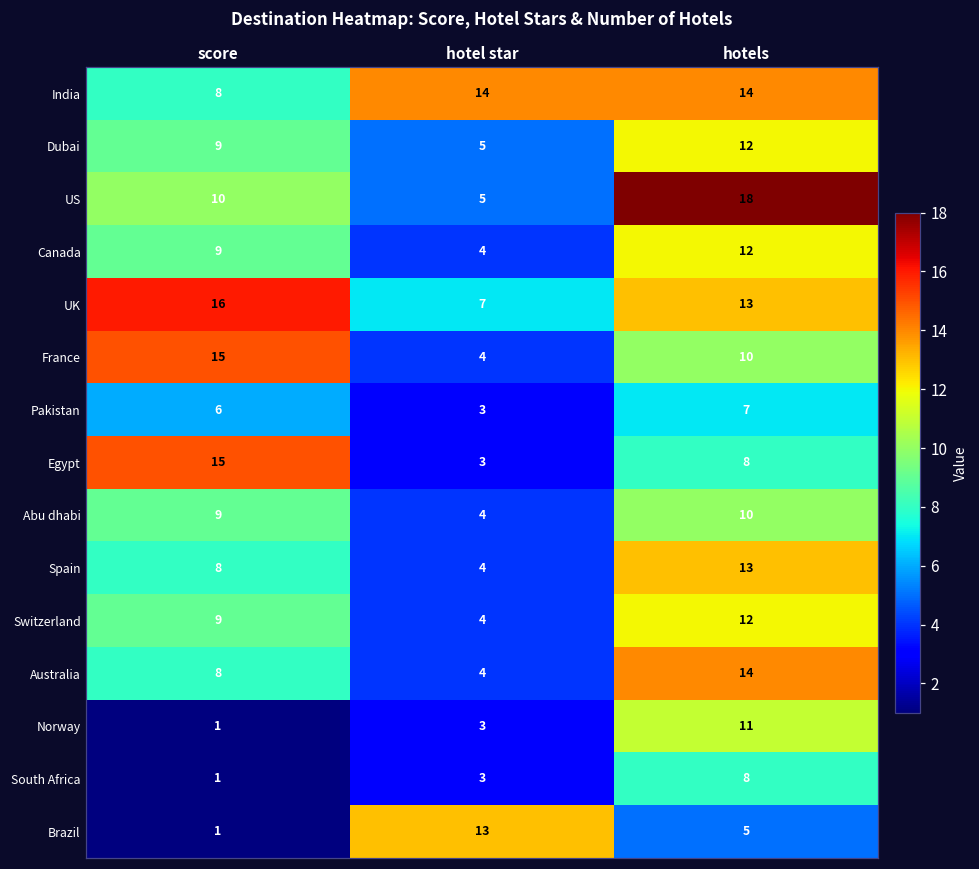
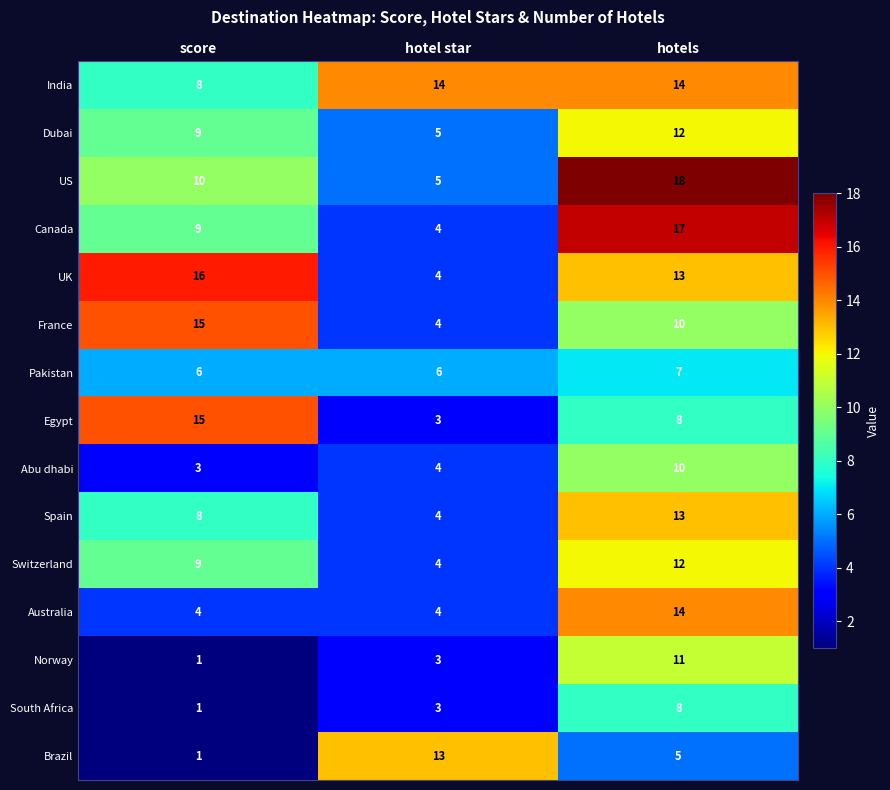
Canada, hotels: 12 -> 17
UK, hotel star: 7 -> 4
Pakistan, hotel star: 3 -> 6
Abu dhabi, score: 9 -> 3
Australia, score: 8 -> 4
